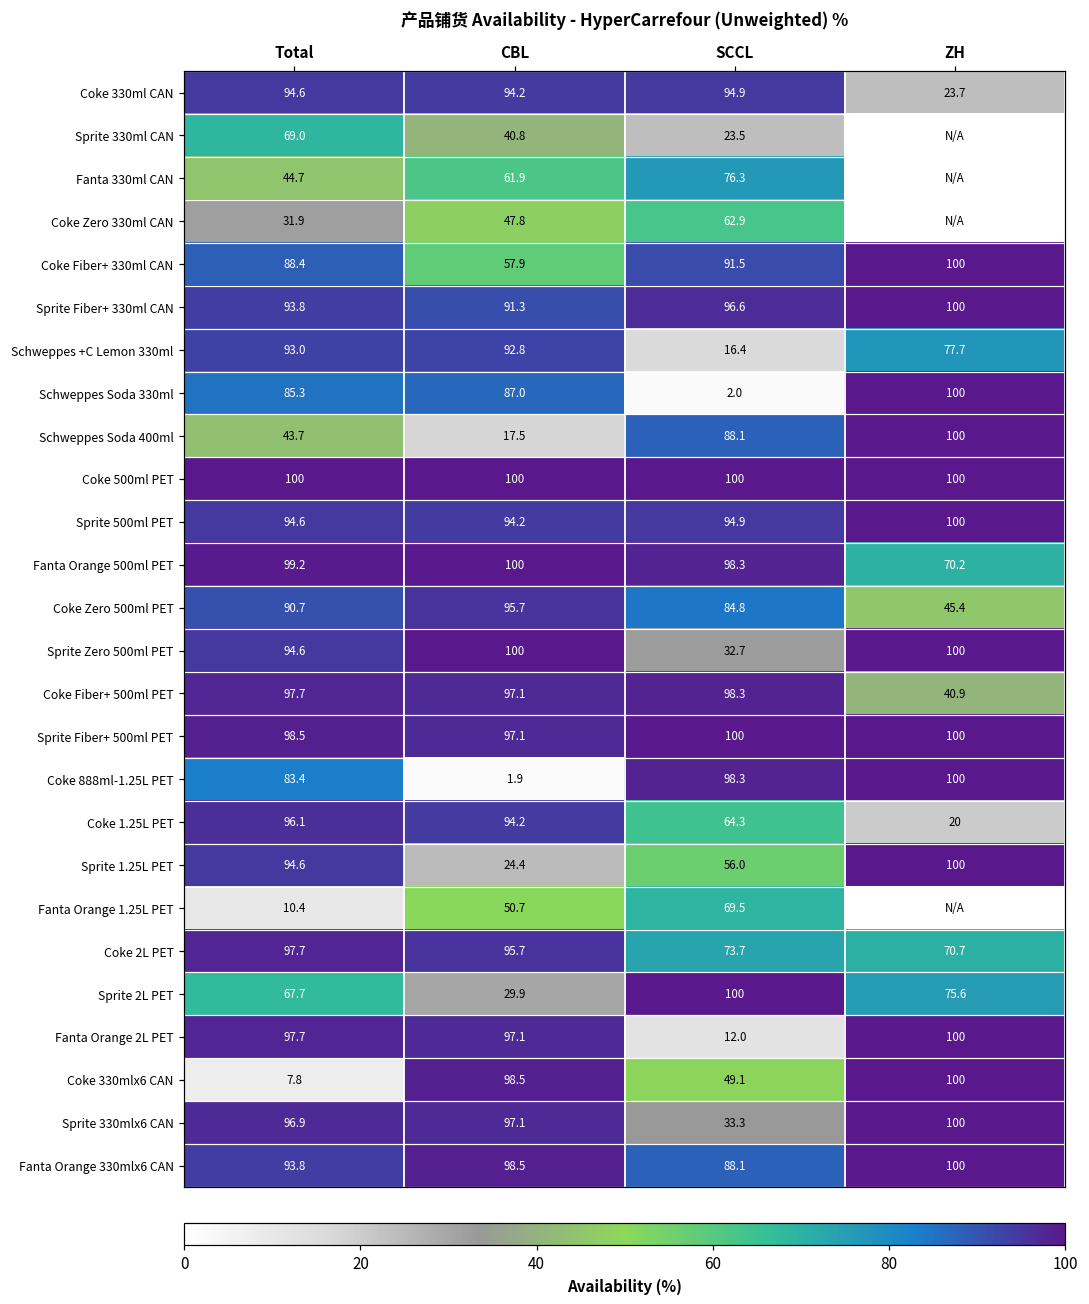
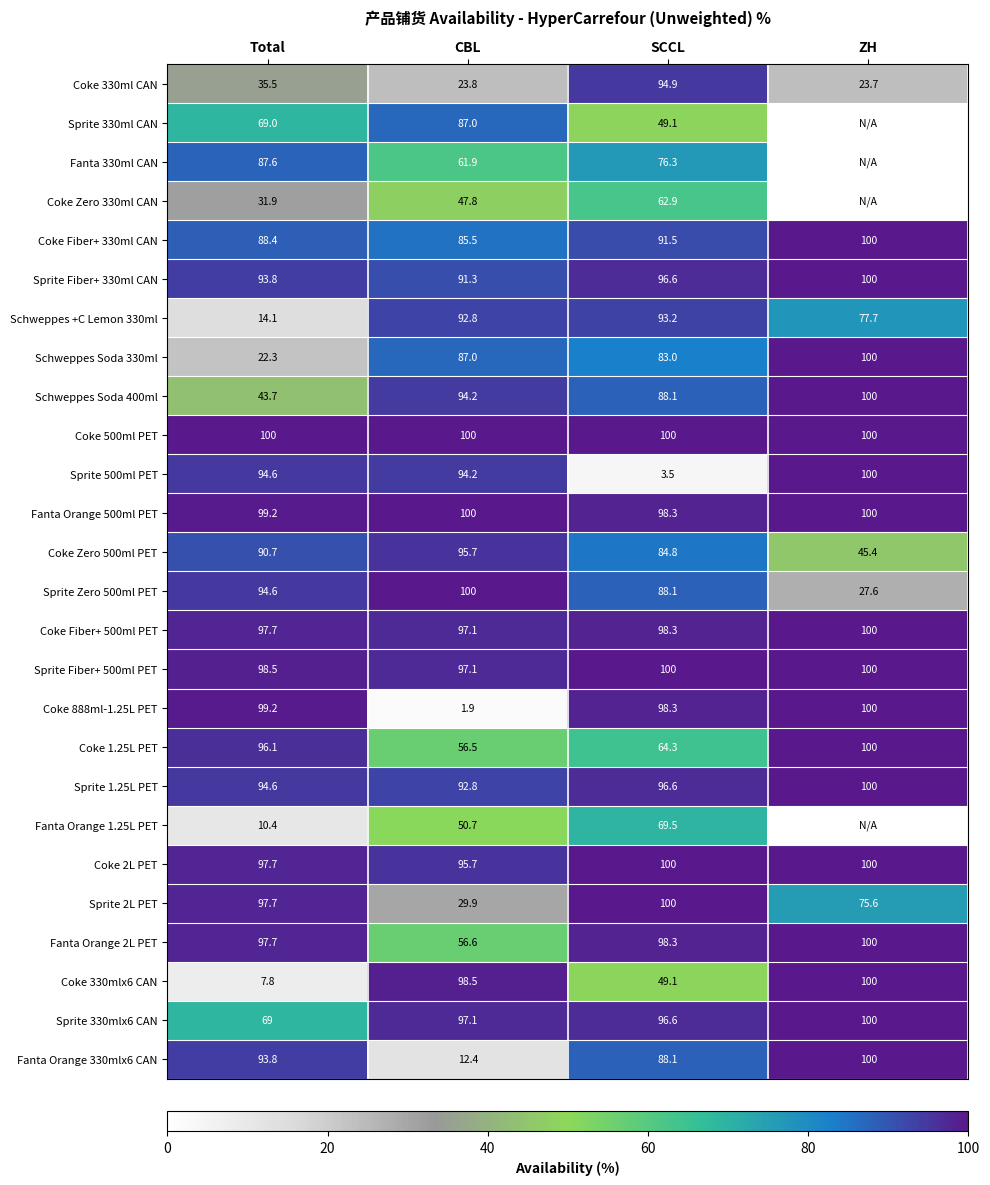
Coke 330ml CAN, Total: 94.6 -> 35.5
Coke 330ml CAN, CBL: 94.2 -> 23.8
Sprite 330ml CAN, CBL: 40.8 -> 87.0
Sprite 330ml CAN, SCCL: 23.5 -> 49.1
Fanta 330ml CAN, Total: 44.7 -> 87.6
Coke Fiber+ 330ml CAN, CBL: 57.9 -> 85.5
Schweppes +C Lemon 330ml, Total: 93.0 -> 14.1
Schweppes +C Lemon 330ml, SCCL: 16.4 -> 93.2
Schweppes Soda 330ml, Total: 85.3 -> 22.3
Schweppes Soda 330ml, SCCL: 2.0 -> 83.0
Schweppes Soda 400ml, CBL: 17.5 -> 94.2
Sprite 500ml PET, SCCL: 94.9 -> 3.5
Fanta Orange 500ml PET, ZH: 70.2 -> 100
Sprite Zero 500ml PET, SCCL: 32.7 -> 88.1
Sprite Zero 500ml PET, ZH: 100 -> 27.6
Coke Fiber+ 500ml PET, ZH: 40.9 -> 100
Coke 888ml-1.25L PET, Total: 83.4 -> 99.2
Coke 1.25L PET, CBL: 94.2 -> 56.5
Coke 1.25L PET, ZH: 20 -> 100
Sprite 1.25L PET, CBL: 24.4 -> 92.8
Sprite 1.25L PET, SCCL: 56.0 -> 96.6
Coke 2L PET, SCCL: 73.7 -> 100
Coke 2L PET, ZH: 70.7 -> 100
Sprite 2L PET, Total: 67.7 -> 97.7
Fanta Orange 2L PET, CBL: 97.1 -> 56.6
Fanta Orange 2L PET, SCCL: 12.0 -> 98.3
Sprite 330mlx6 CAN, Total: 96.9 -> 69
Sprite 330mlx6 CAN, SCCL: 33.3 -> 96.6
Fanta Orange 330mlx6 CAN, CBL: 98.5 -> 12.4
